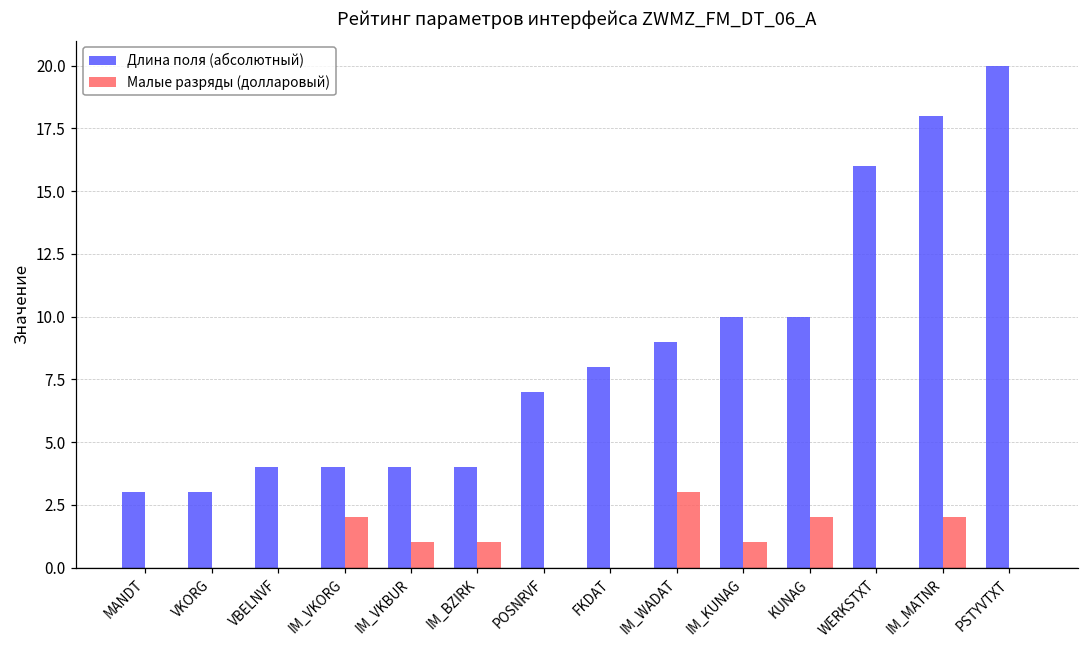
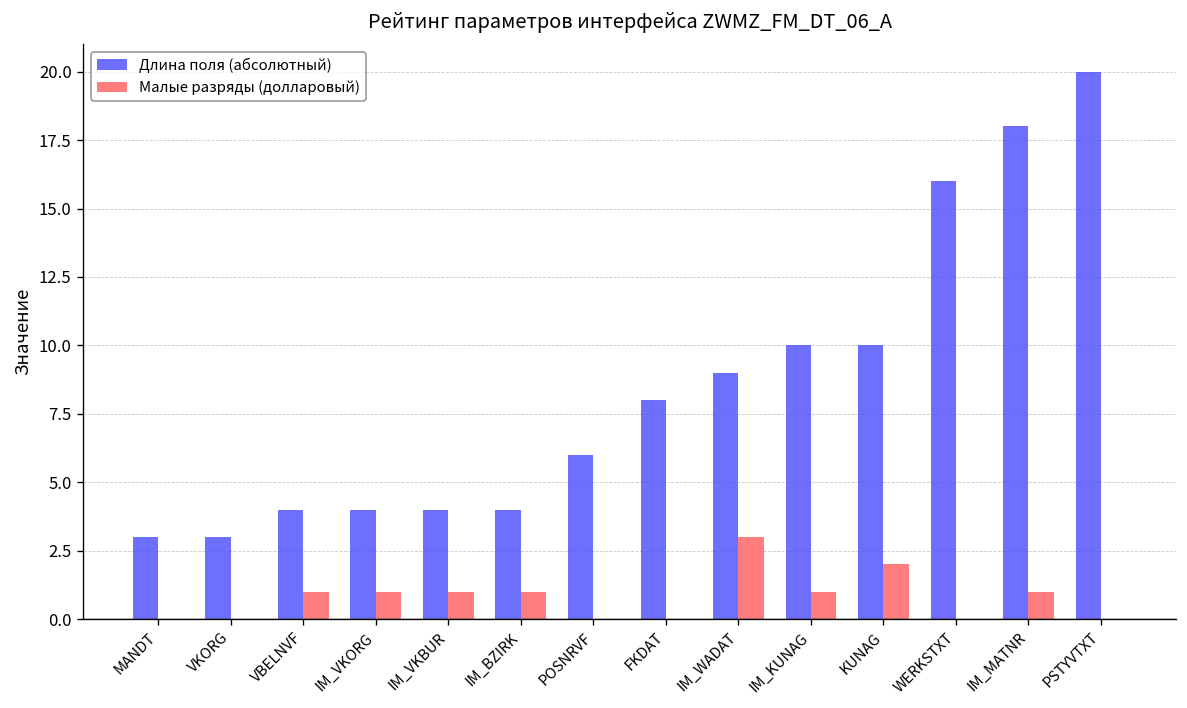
Малые разряды (долларовый), VBELNVF: 0 -> 1
Малые разряды (долларовый), IM_VKORG: 2 -> 1
Длина поля (абсолютный), POSNRVF: 7 -> 6
Малые разряды (долларовый), IM_MATNR: 2 -> 1
